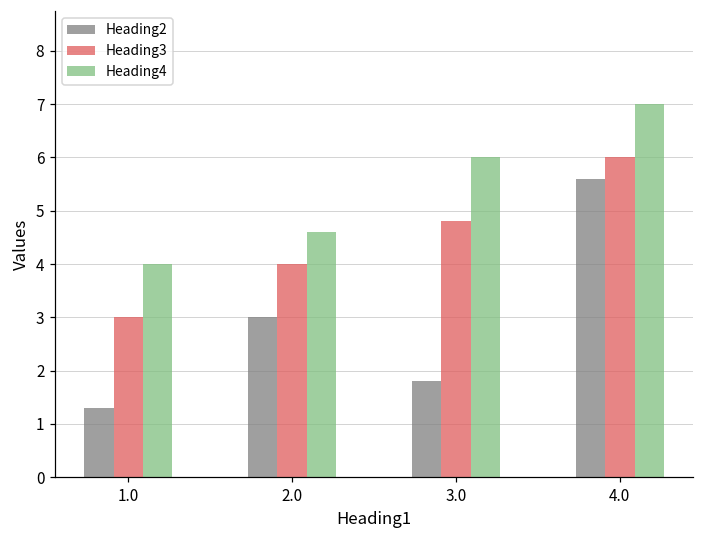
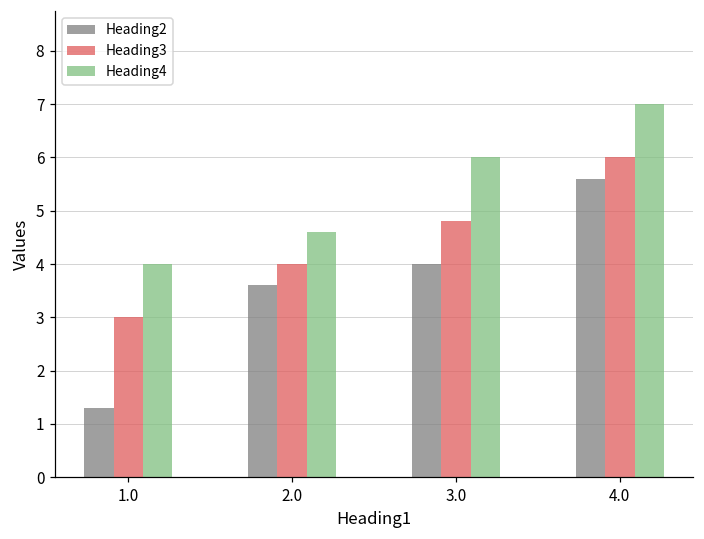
Heading2, 2.0: 3.0 -> 3.6
Heading2, 3.0: 1.8 -> 4.0
